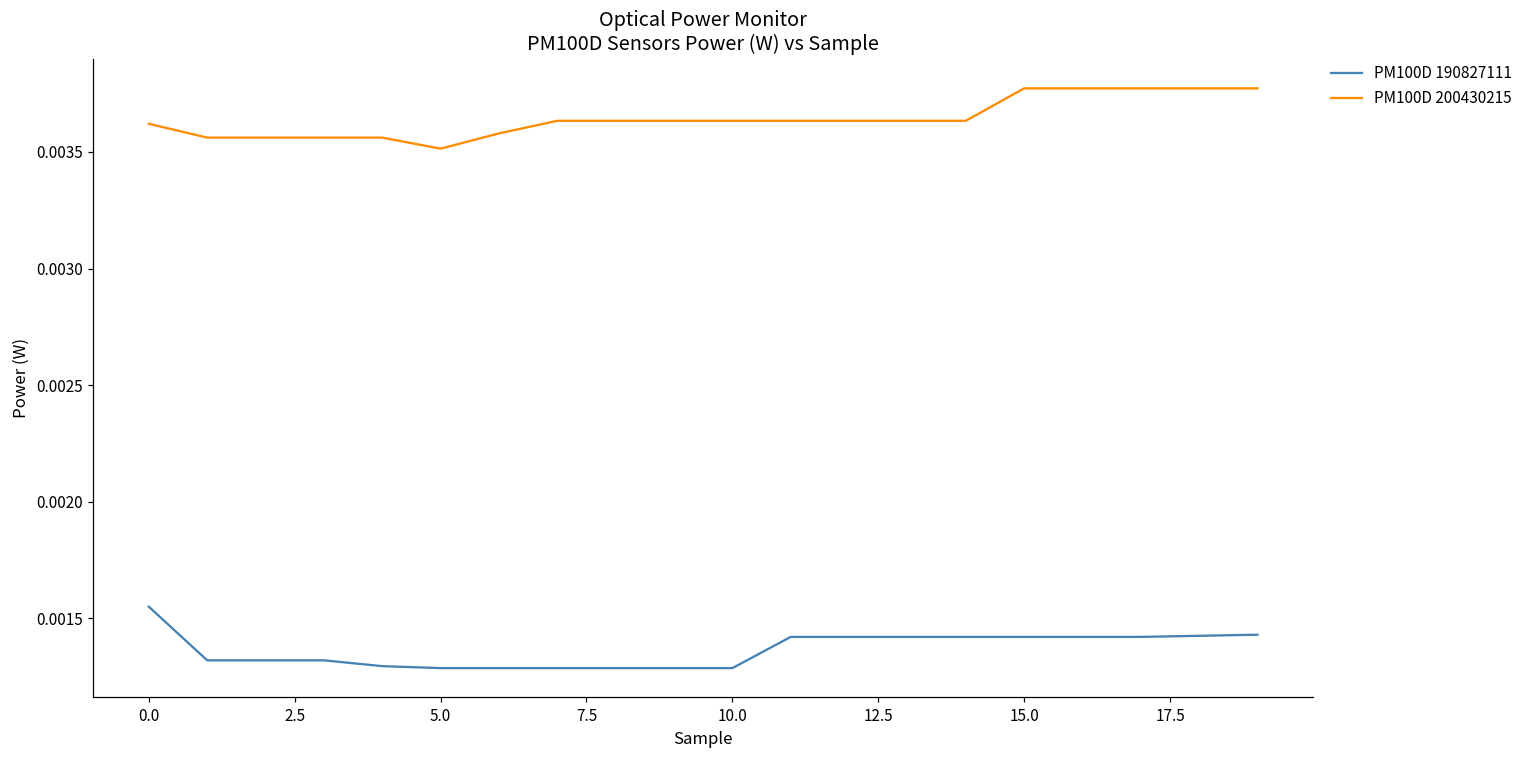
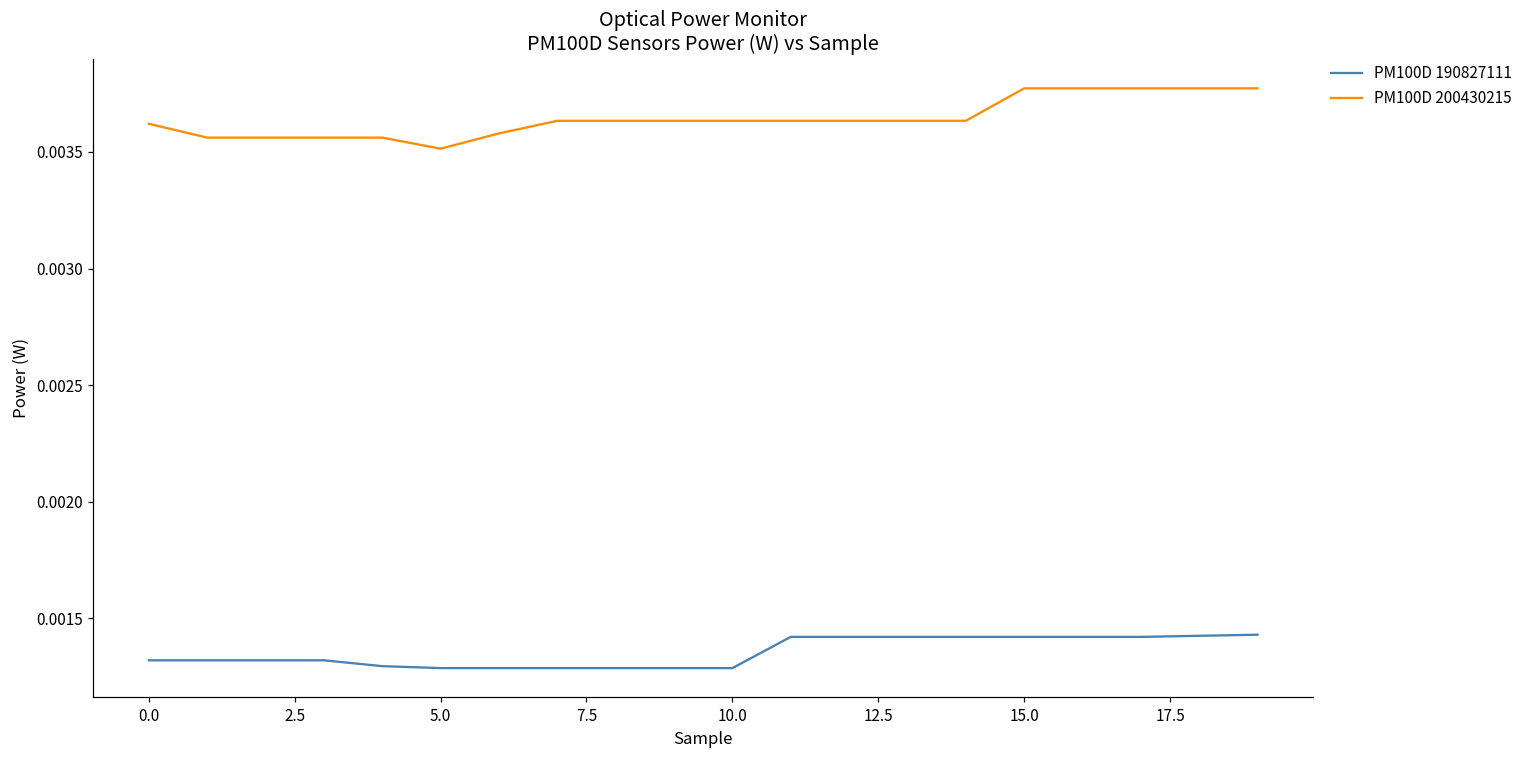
PM100D 190827111, 0.0: 0.00155 -> 0.00132
